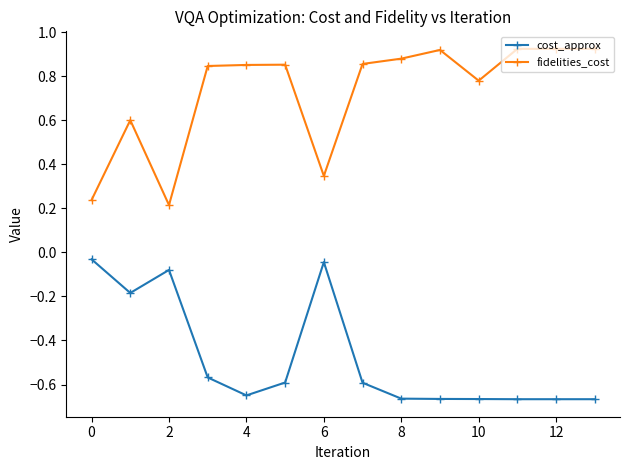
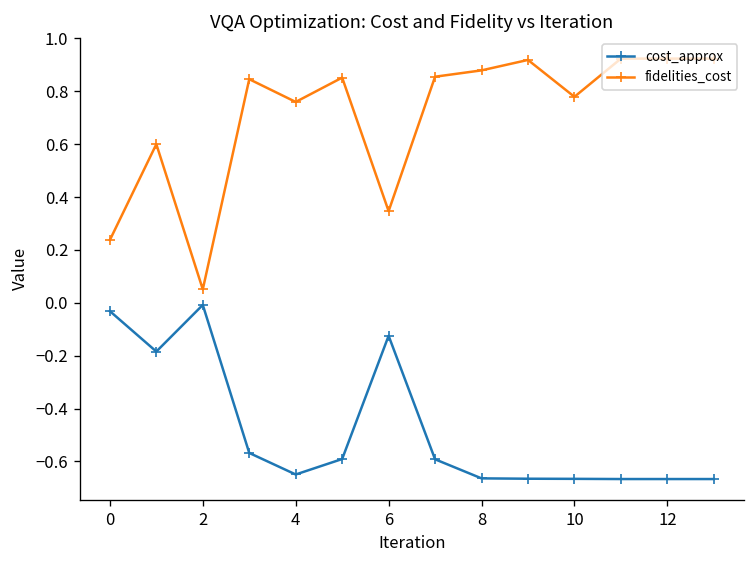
cost_approx, 2: -0.08 -> -0.01
fidelities_cost, 2: 0.21 -> 0.05
fidelities_cost, 4: 0.85 -> 0.76
cost_approx, 6: -0.04 -> -0.12
